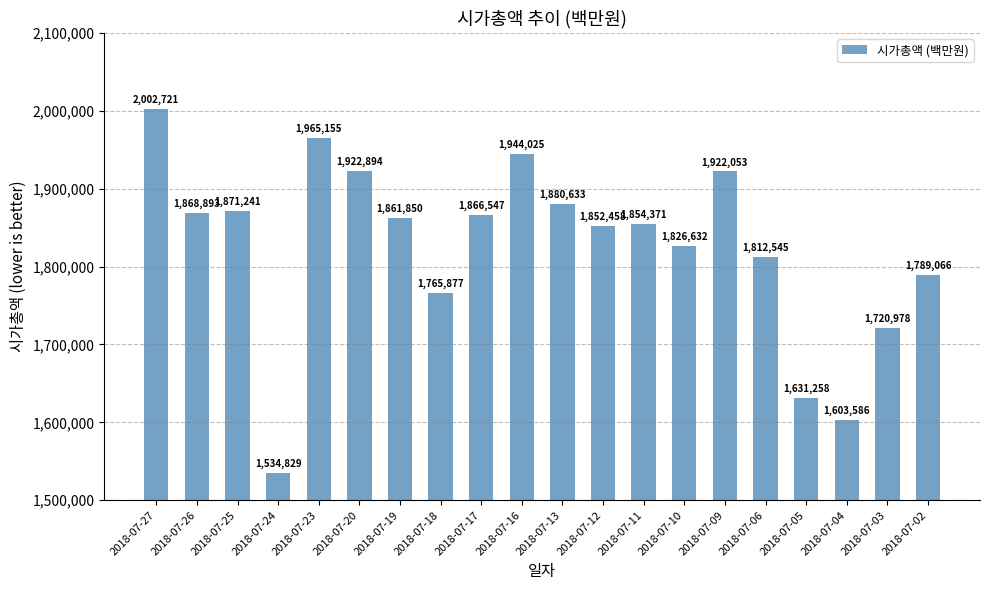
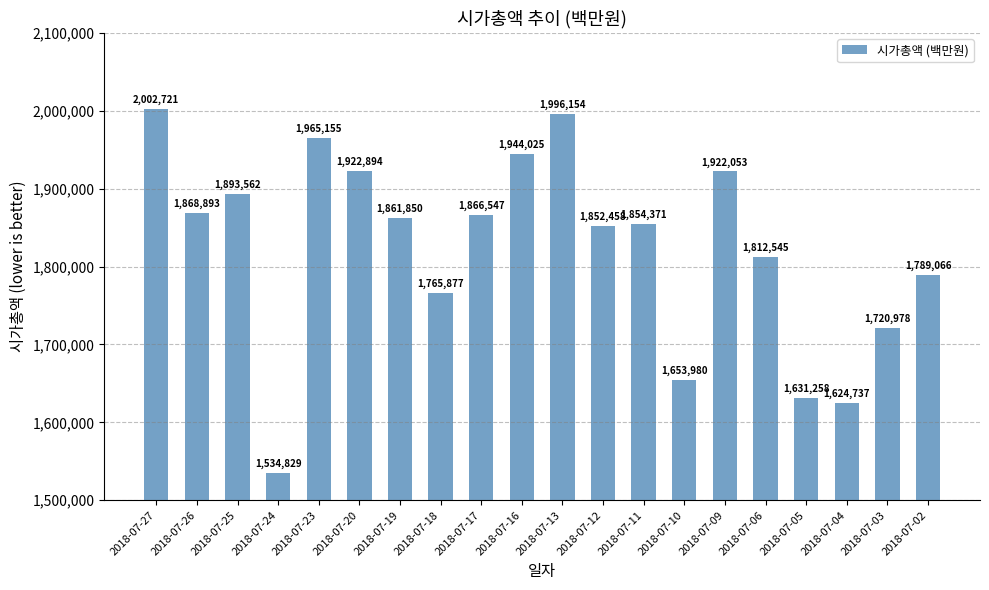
2018-07-25: 1,871,241 -> 1,893,562
2018-07-13: 1,880,633 -> 1,996,154
2018-07-10: 1,826,632 -> 1,653,980
2018-07-04: 1,603,586 -> 1,624,737
